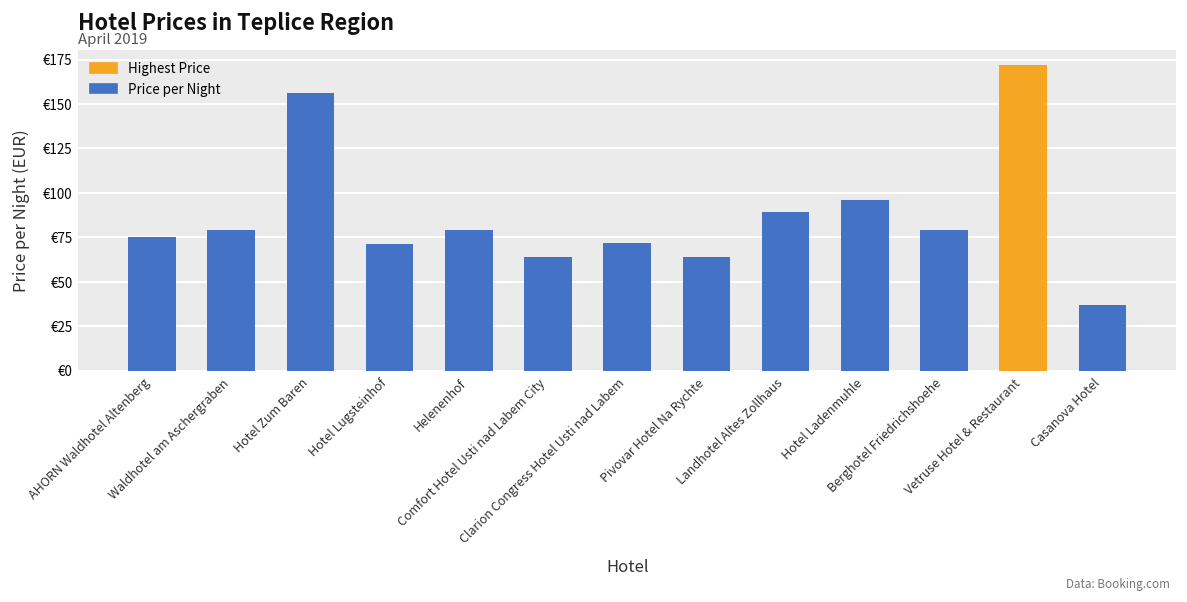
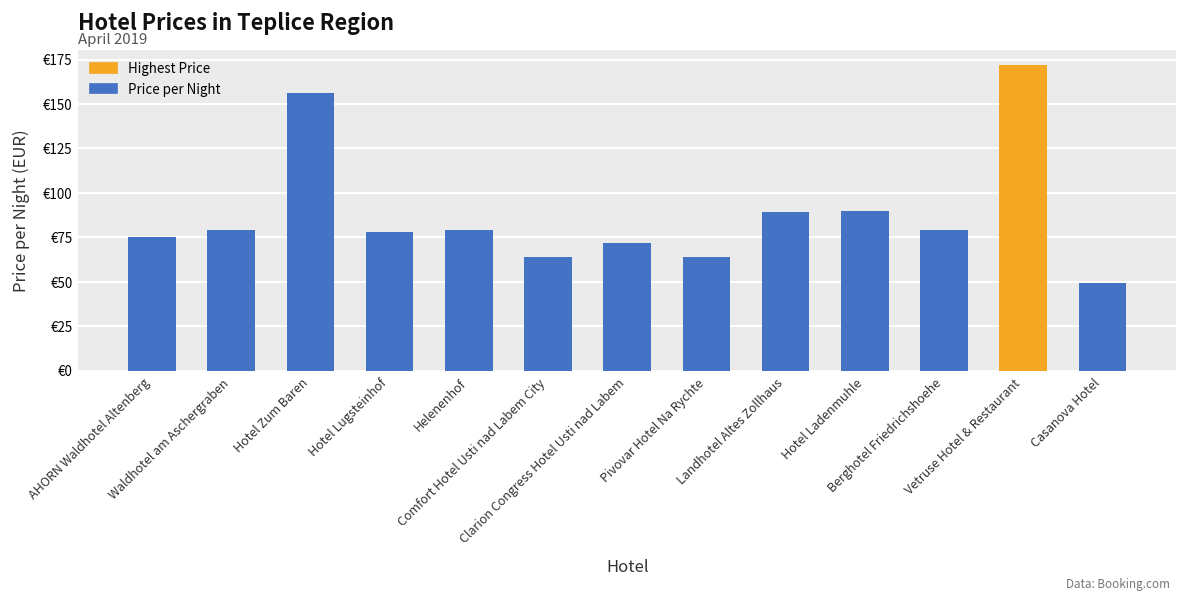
Hotel Lugsteinhof: €71 -> €78
Hotel Ladenmuhle: €96 -> €90
Casanova Hotel: €37 -> €49
